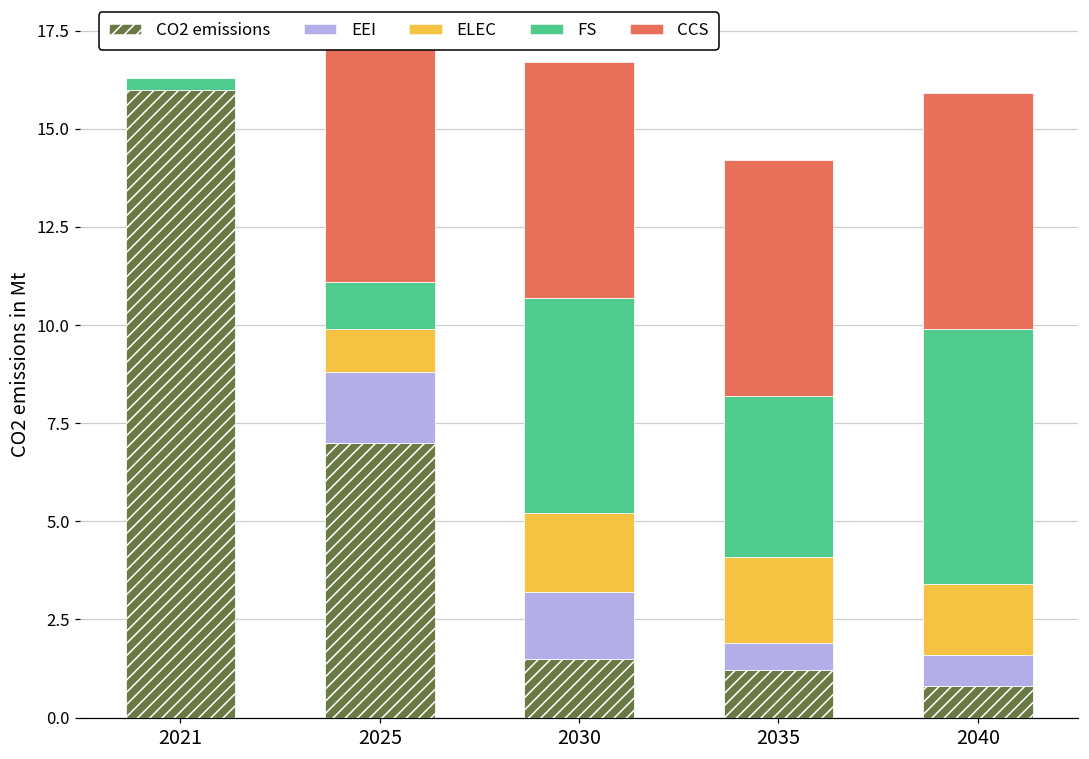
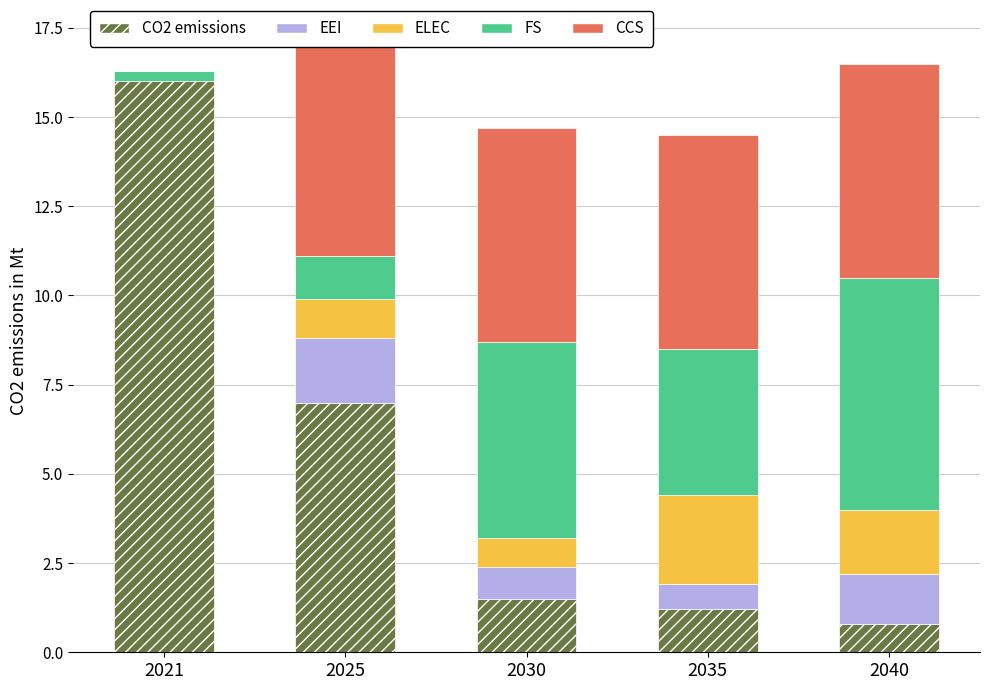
EEI, 2030: 1.7 -> 0.9
ELEC, 2030: 2.0 -> 0.8
ELEC, 2035: 2.2 -> 2.5
EEI, 2040: 0.8 -> 1.4
